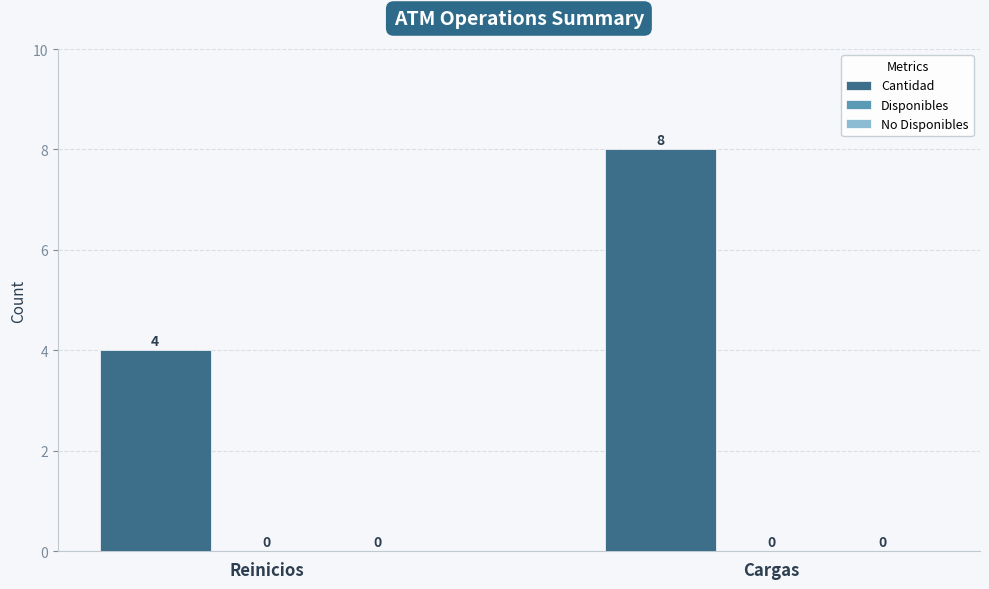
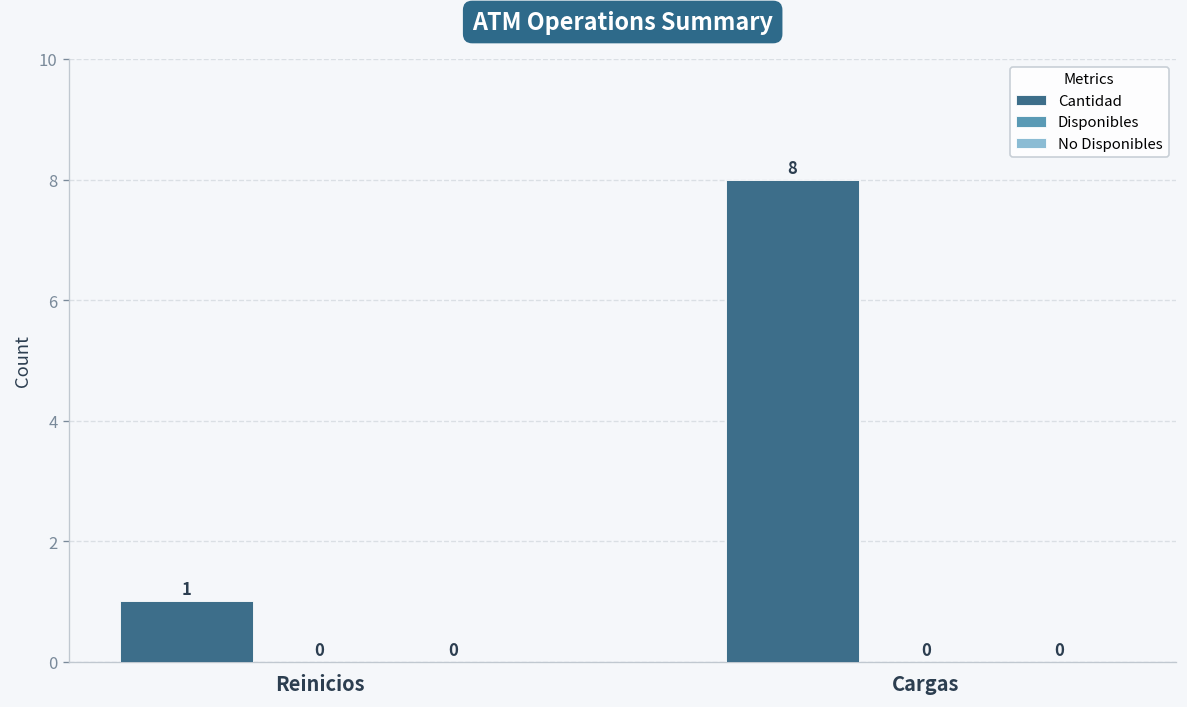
Cantidad, Reinicios: 4 -> 1
